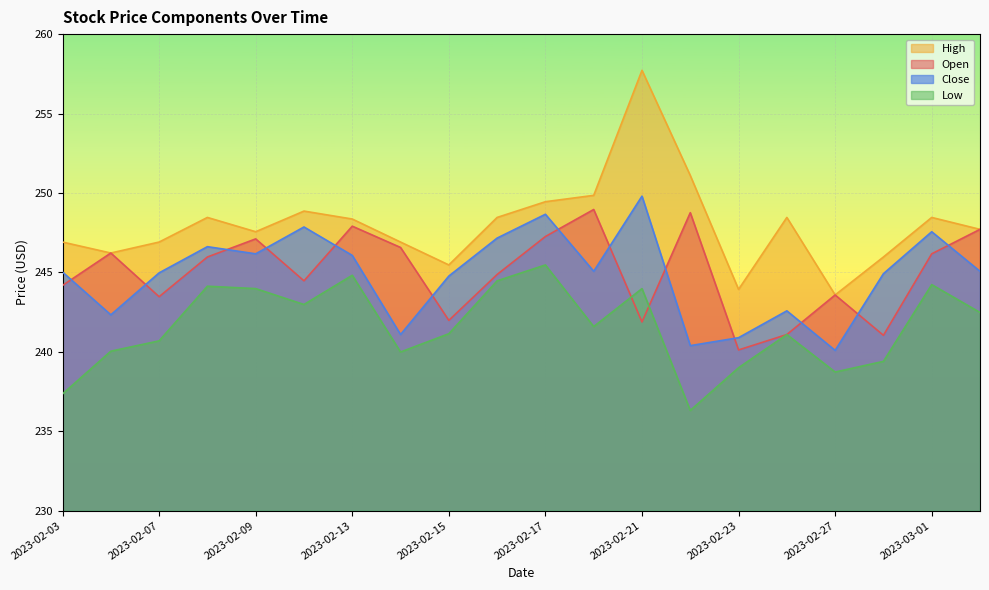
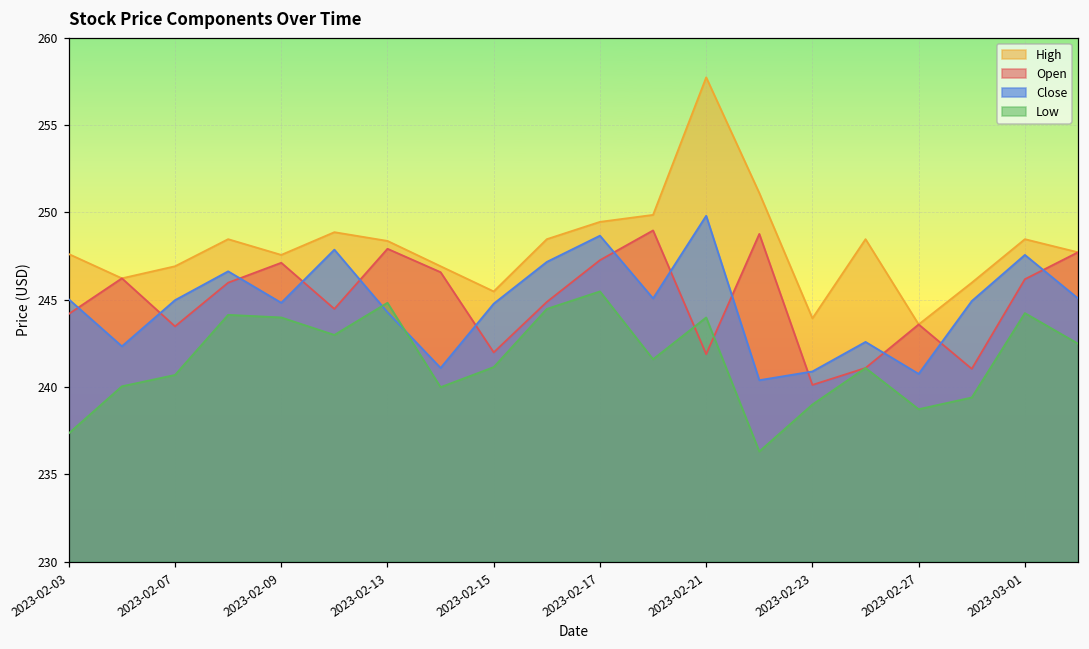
High, 2023-02-03: 246.9 -> 247.6
Close, 2023-02-09: 246.2 -> 244.8
Close, 2023-02-13: 246.1 -> 244.3
Close, 2023-02-27: 240.1 -> 240.8
